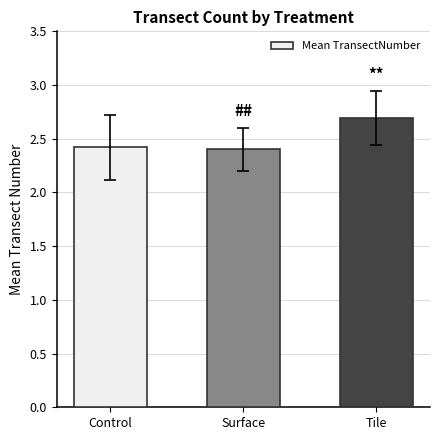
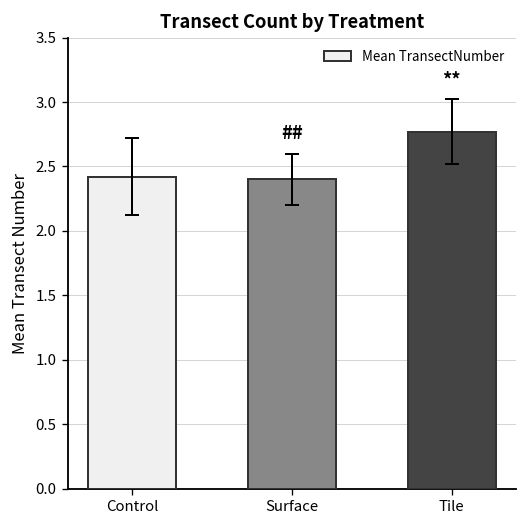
Mean TransectNumber, Tile: 2.69 -> 2.77
